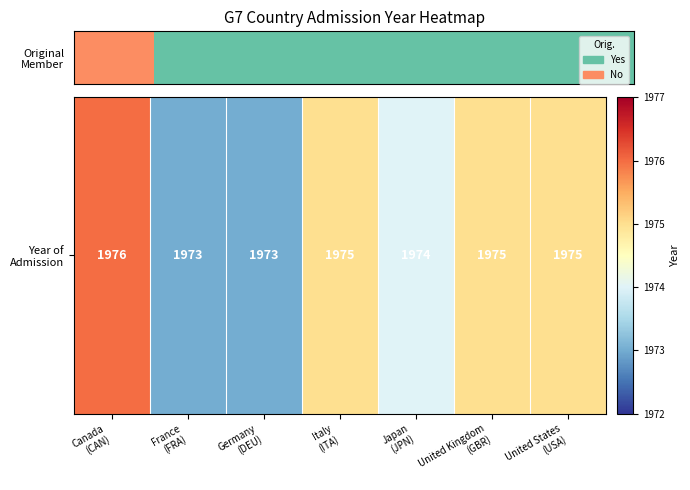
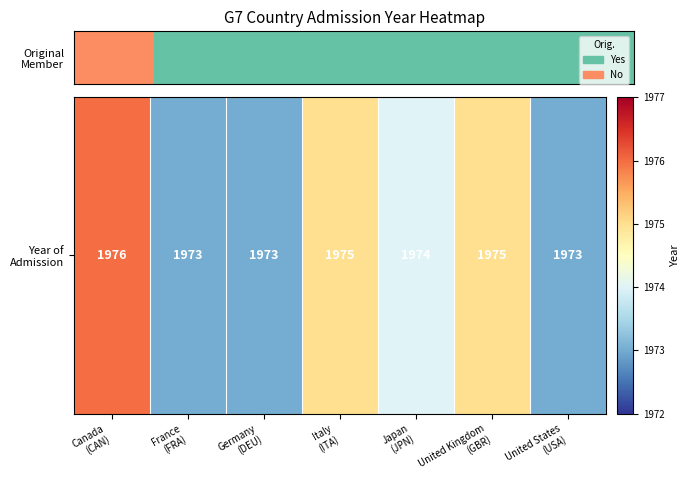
Year of Admission, United States (USA): 1975 -> 1973
